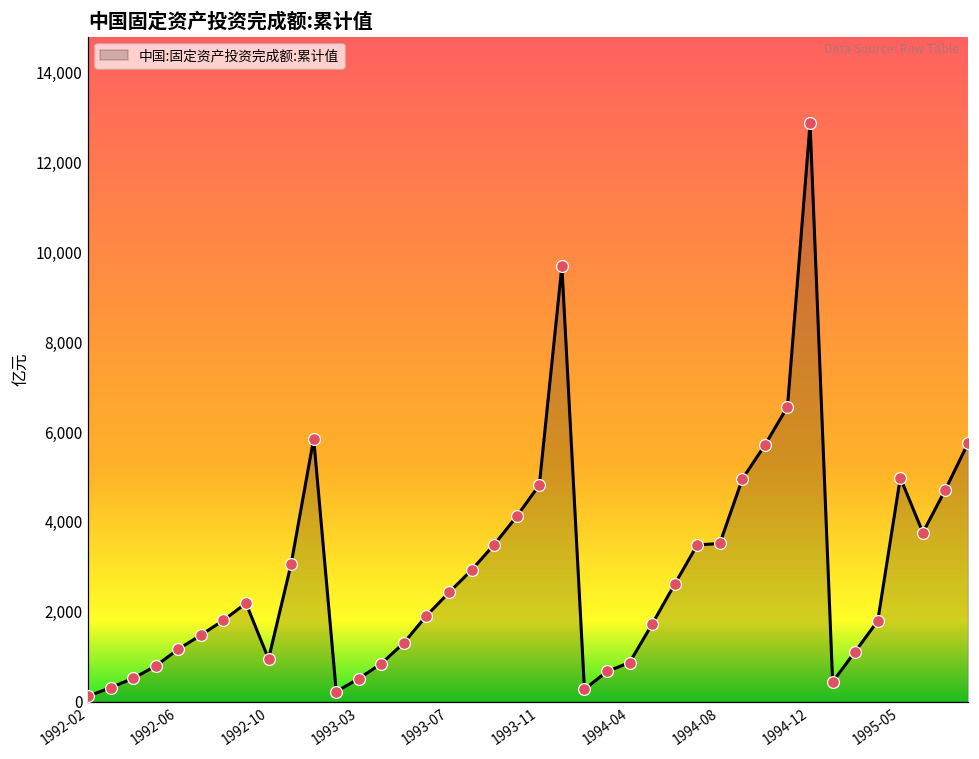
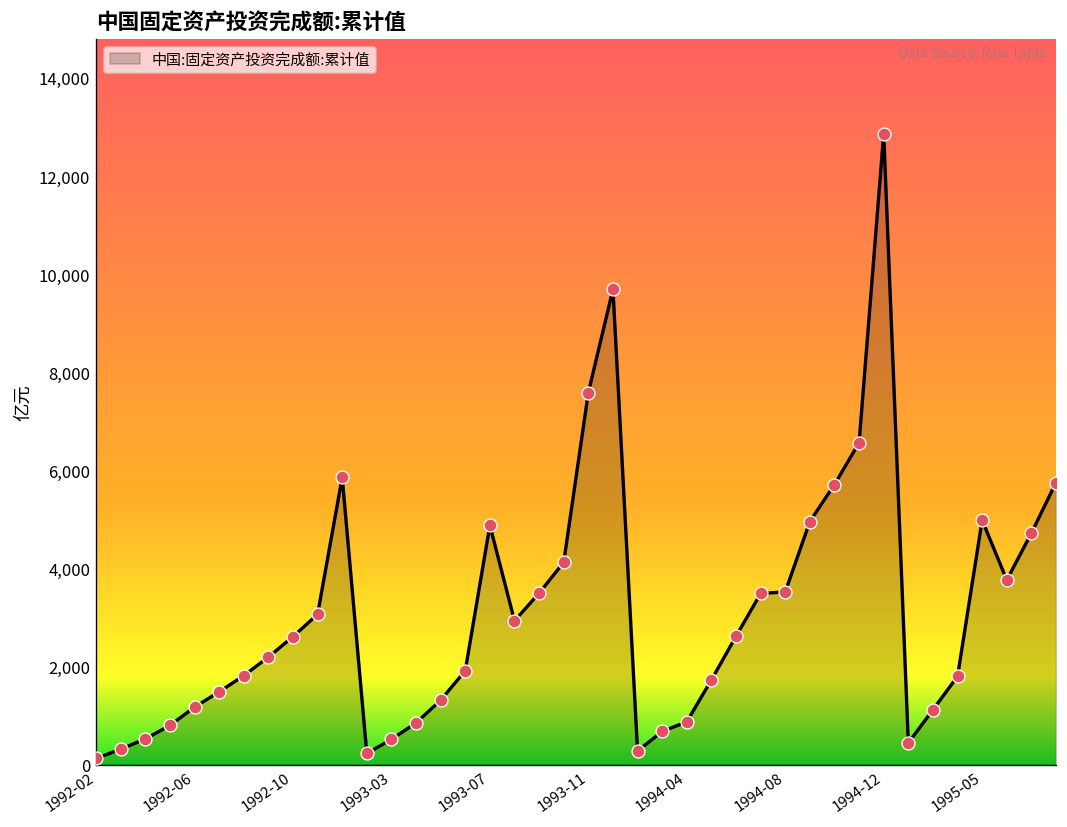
1992-10: 1,000 -> 2,600
1993-07: 2,400 -> 4,900
1993-11: 4,800 -> 7,600
